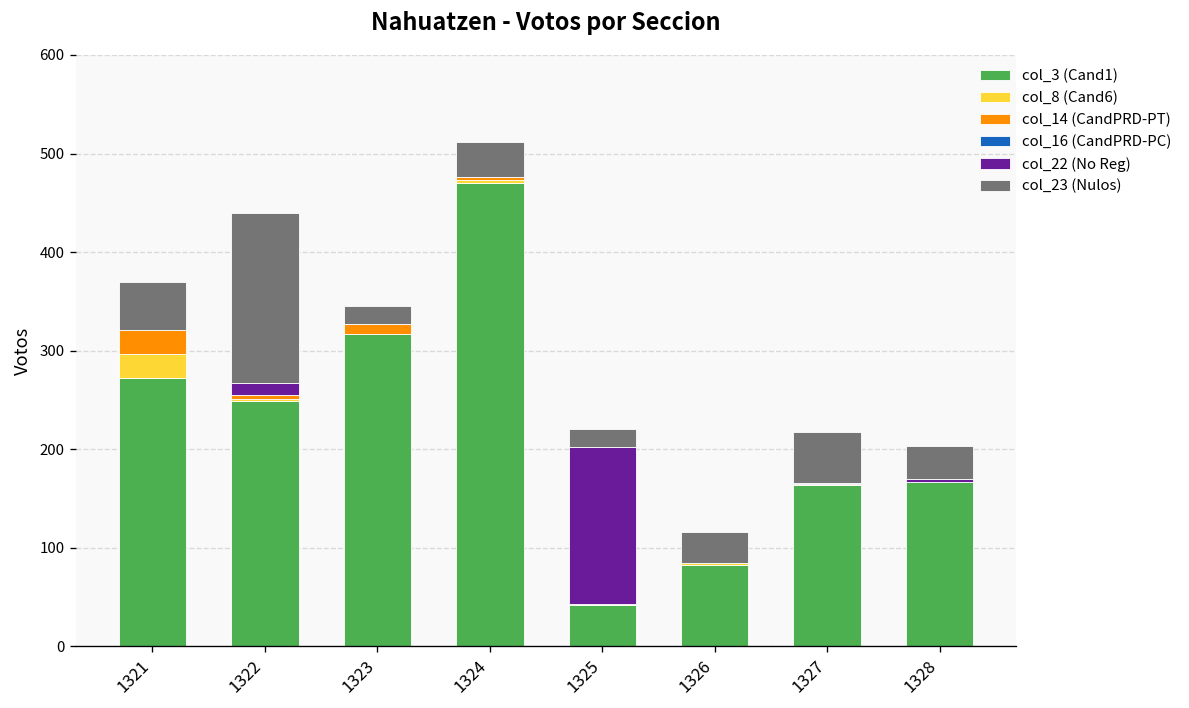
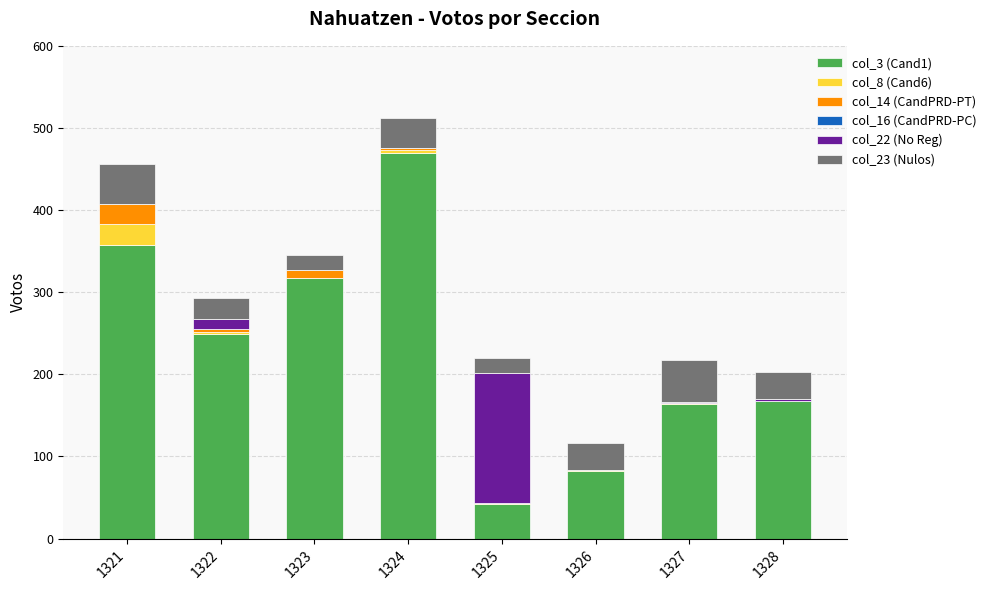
col_3 (Cand1), 1321: 270 -> 360
col_23 (Nulos), 1322: 170 -> 30
